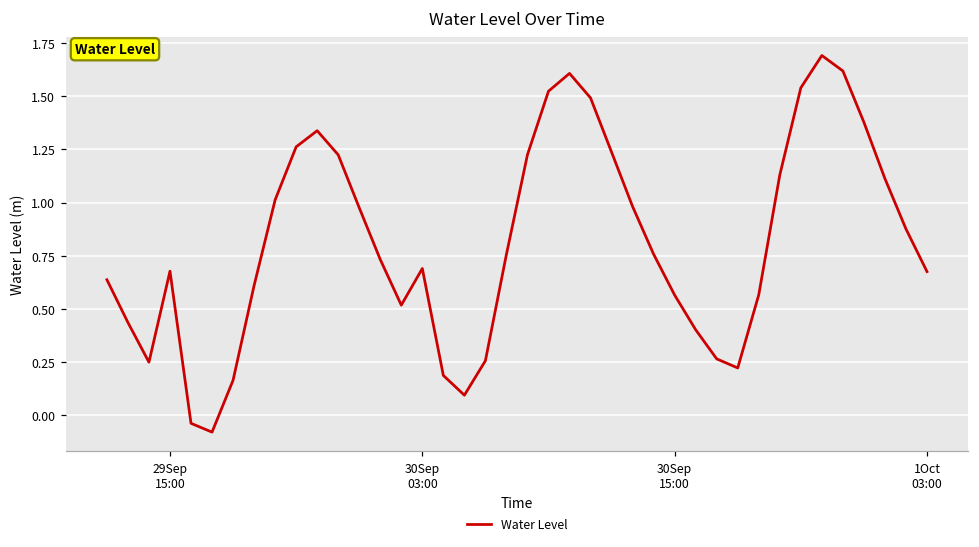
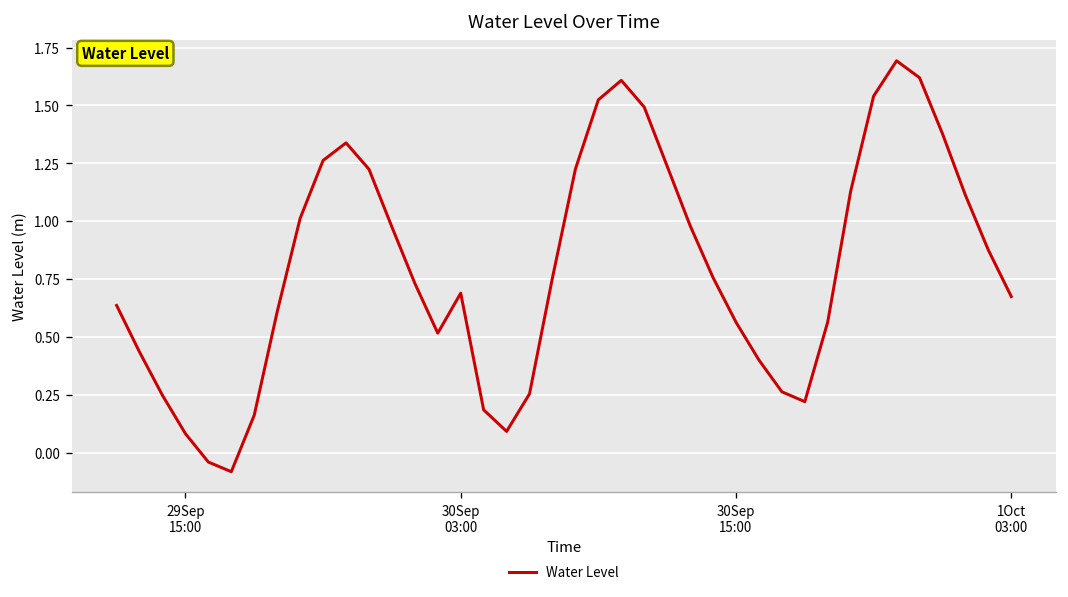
29Sep 15:00: 0.68 -> 0.08
